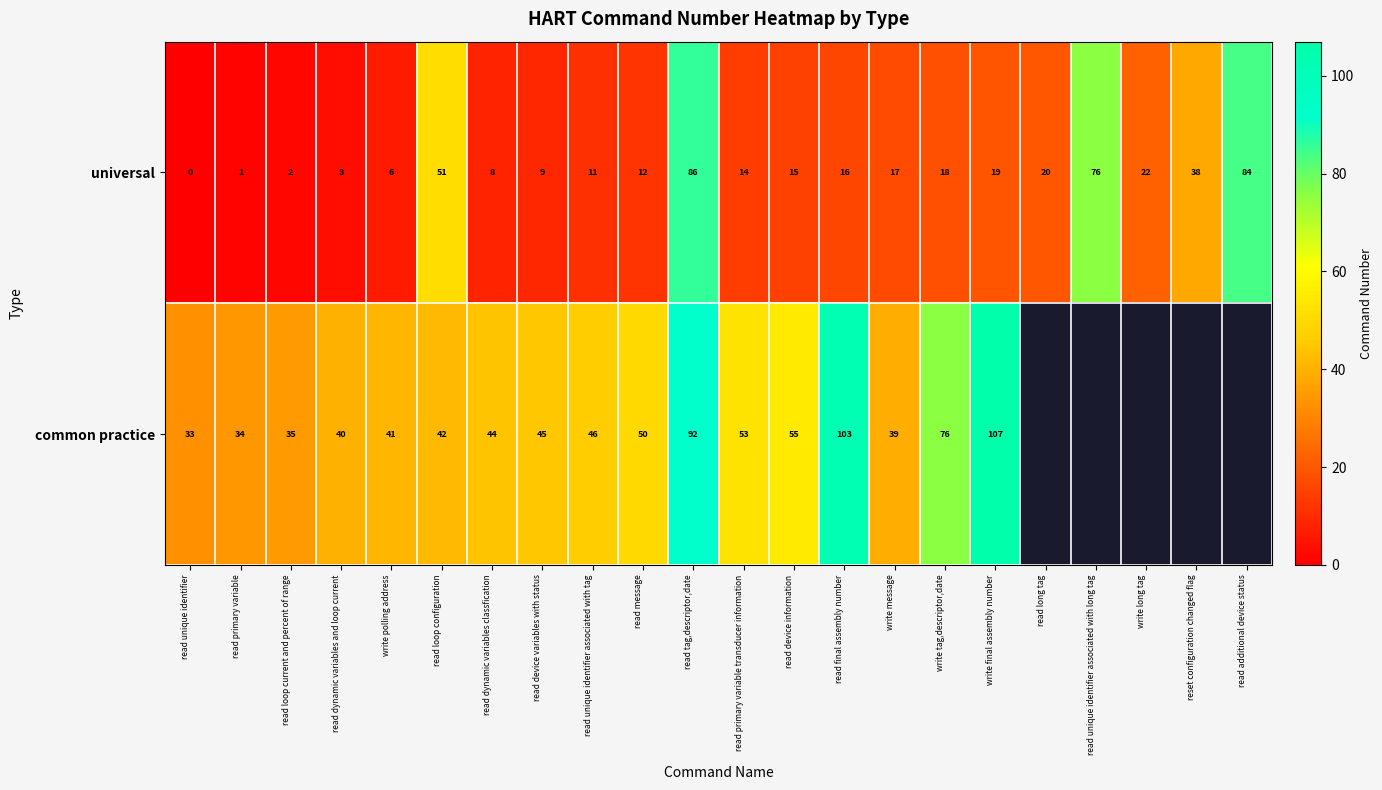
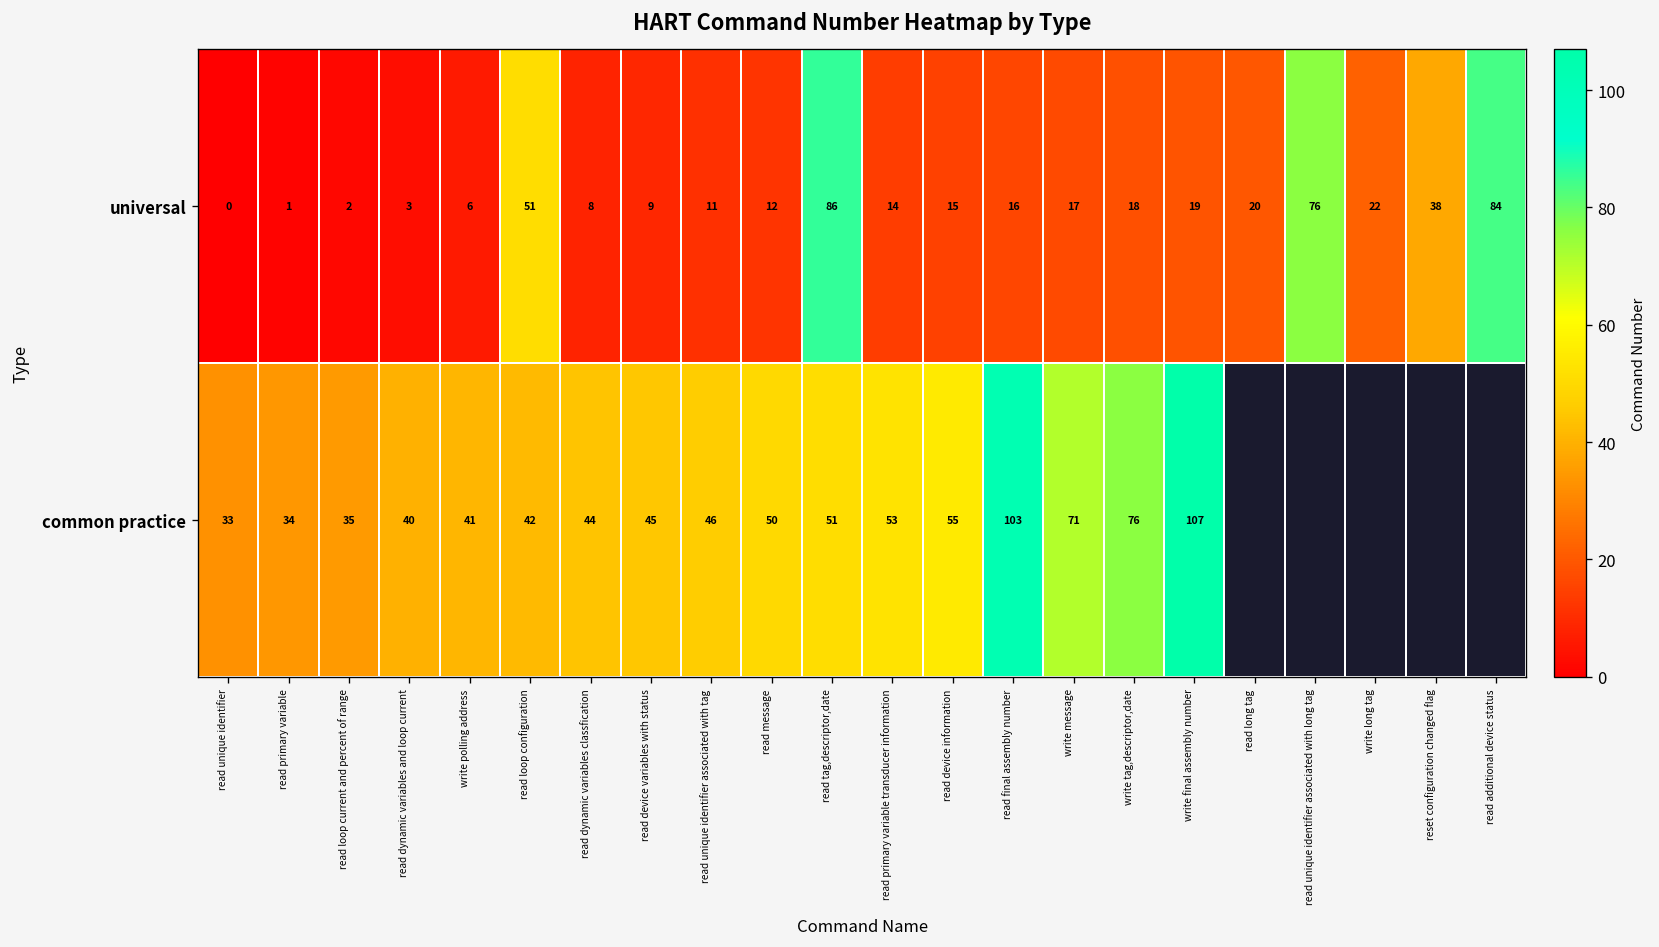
common practice, read tag,descriptor,date: 92 -> 51
common practice, write message: 39 -> 71
